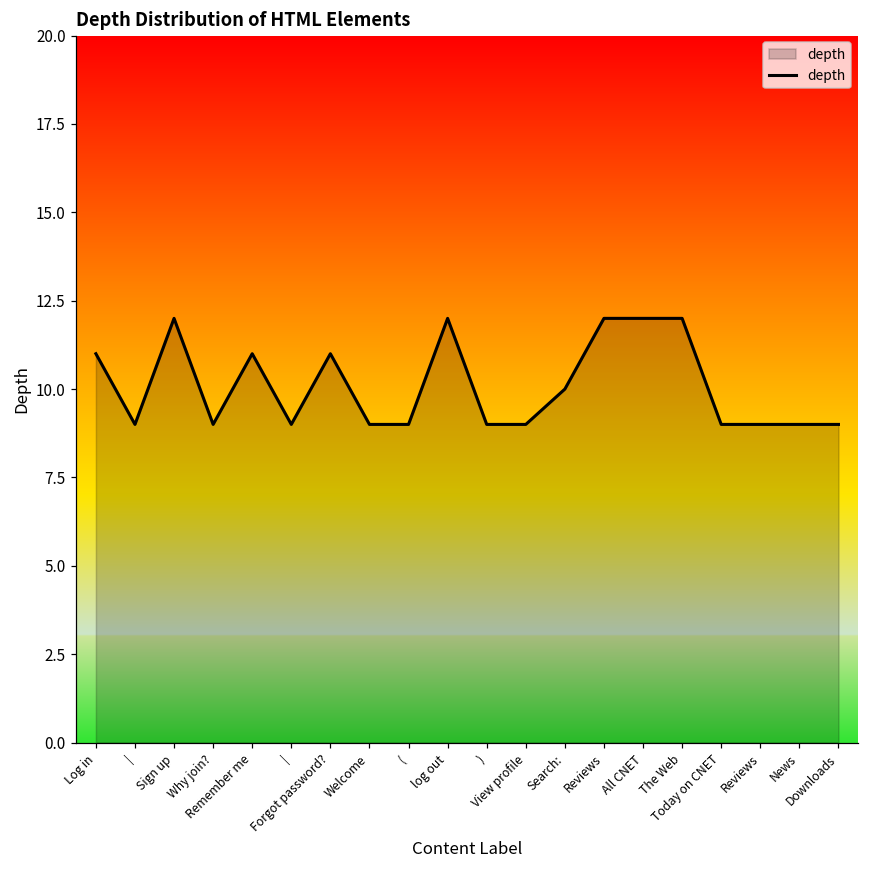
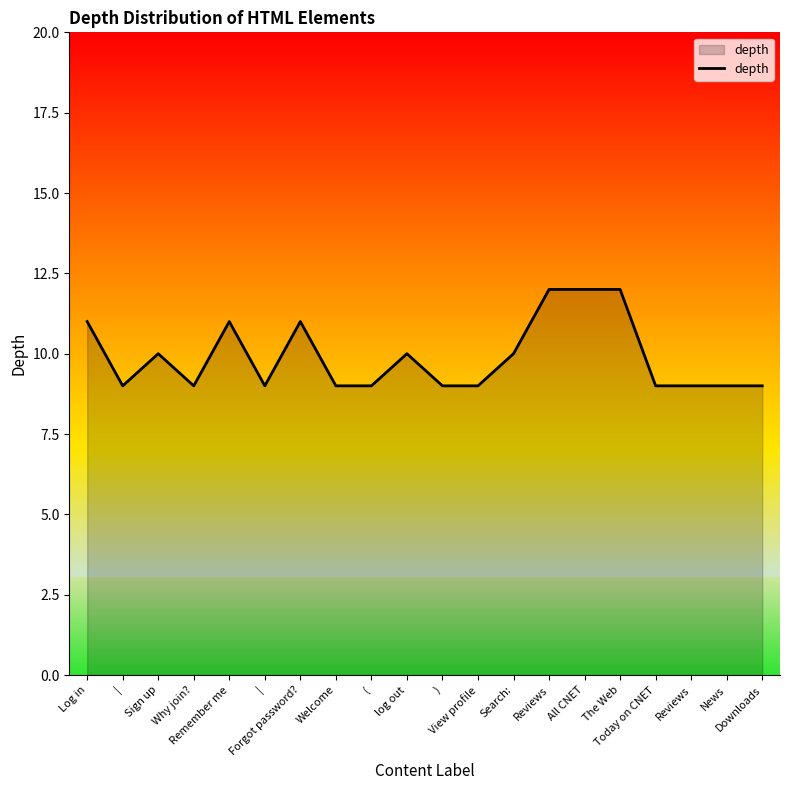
Sign up: 12 -> 10
log out: 12 -> 10
